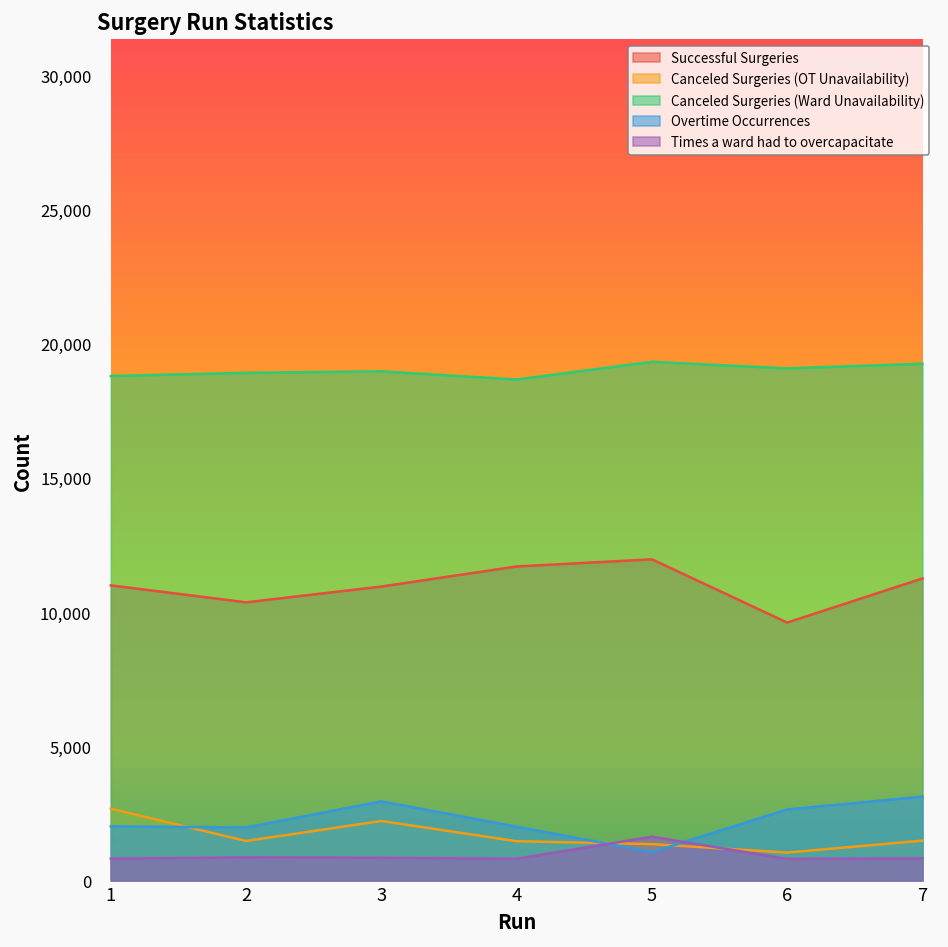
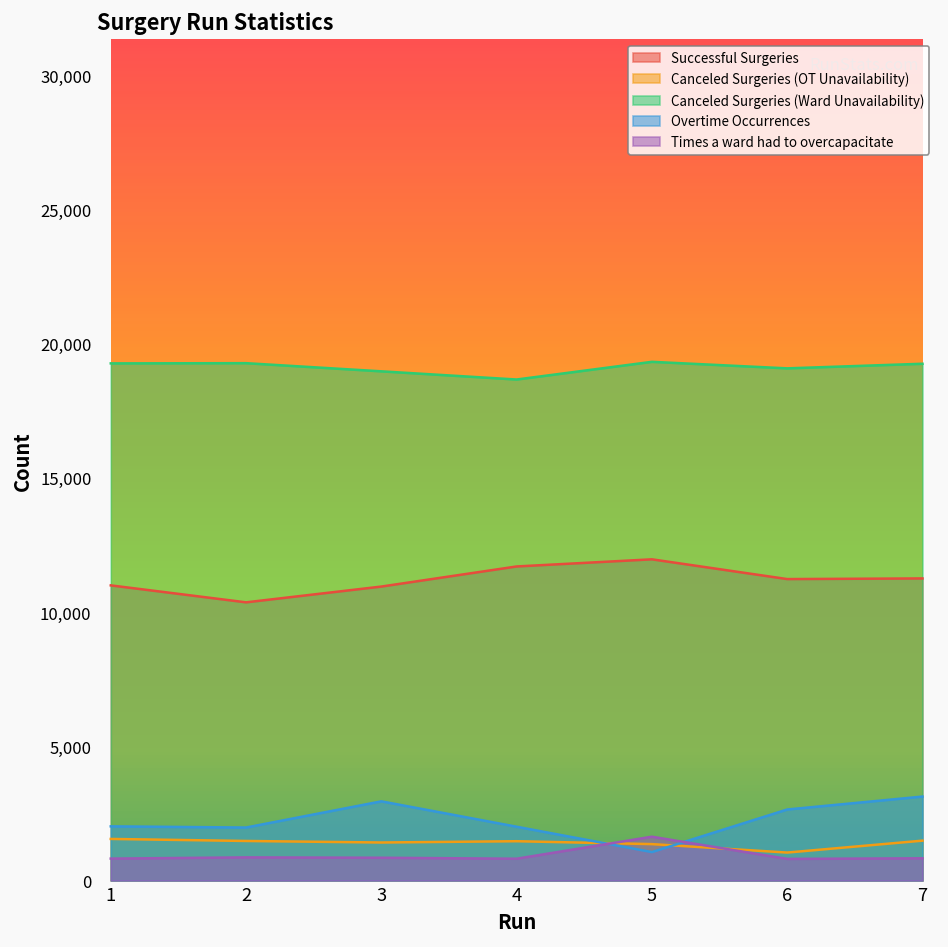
Canceled Surgeries (OT Unavailability), 1: 2,700 -> 1,500
Canceled Surgeries (Ward Unavailability), 1: 18,800 -> 19,300
Canceled Surgeries (Ward Unavailability), 2: 18,900 -> 19,300
Canceled Surgeries (OT Unavailability), 3: 2,200 -> 1,400
Successful Surgeries, 6: 9,600 -> 11,200
